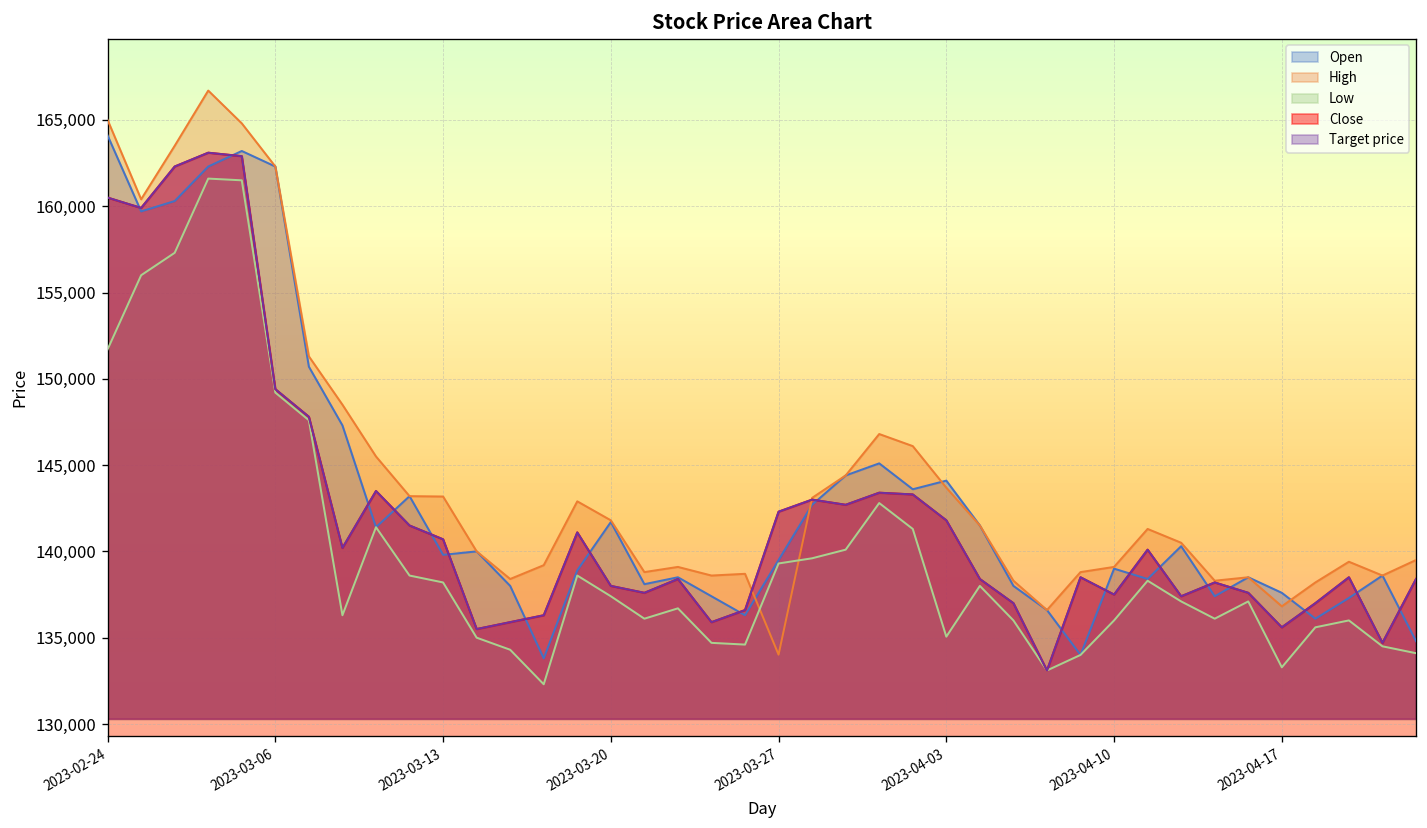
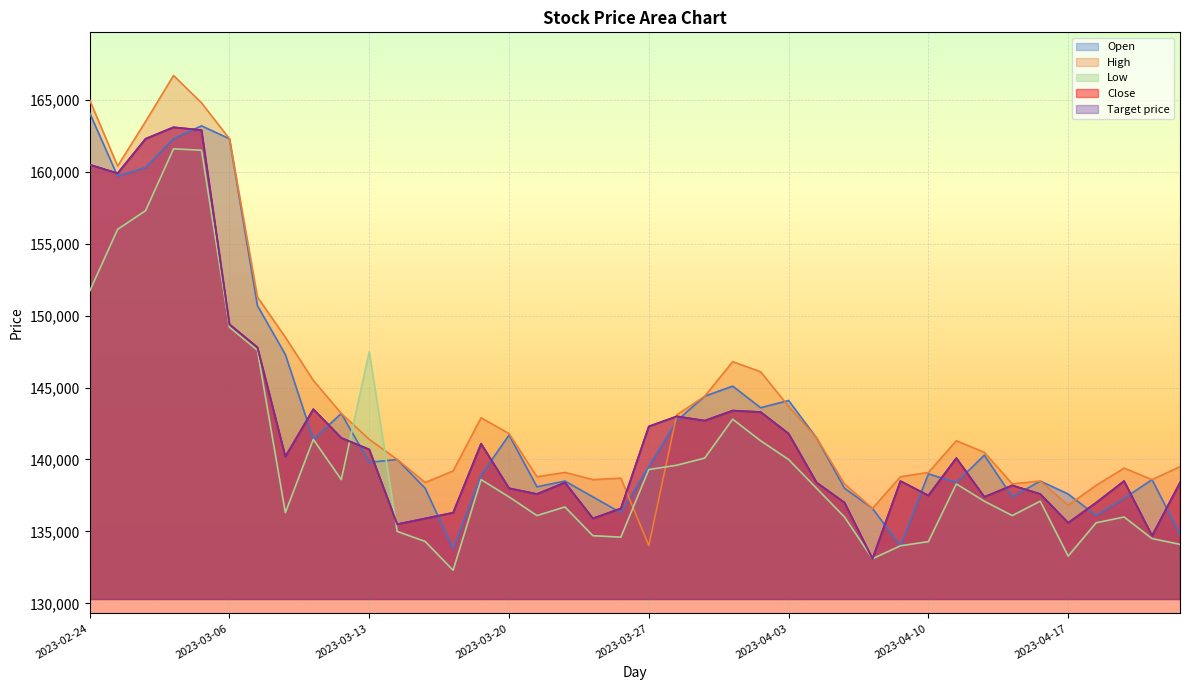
High, 2023-03-13: 143,200 -> 141,400
Low, 2023-03-13: 138,200 -> 147,500
Low, 2023-04-03: 135,100 -> 140,000
Low, 2023-04-10: 136,000 -> 134,300
